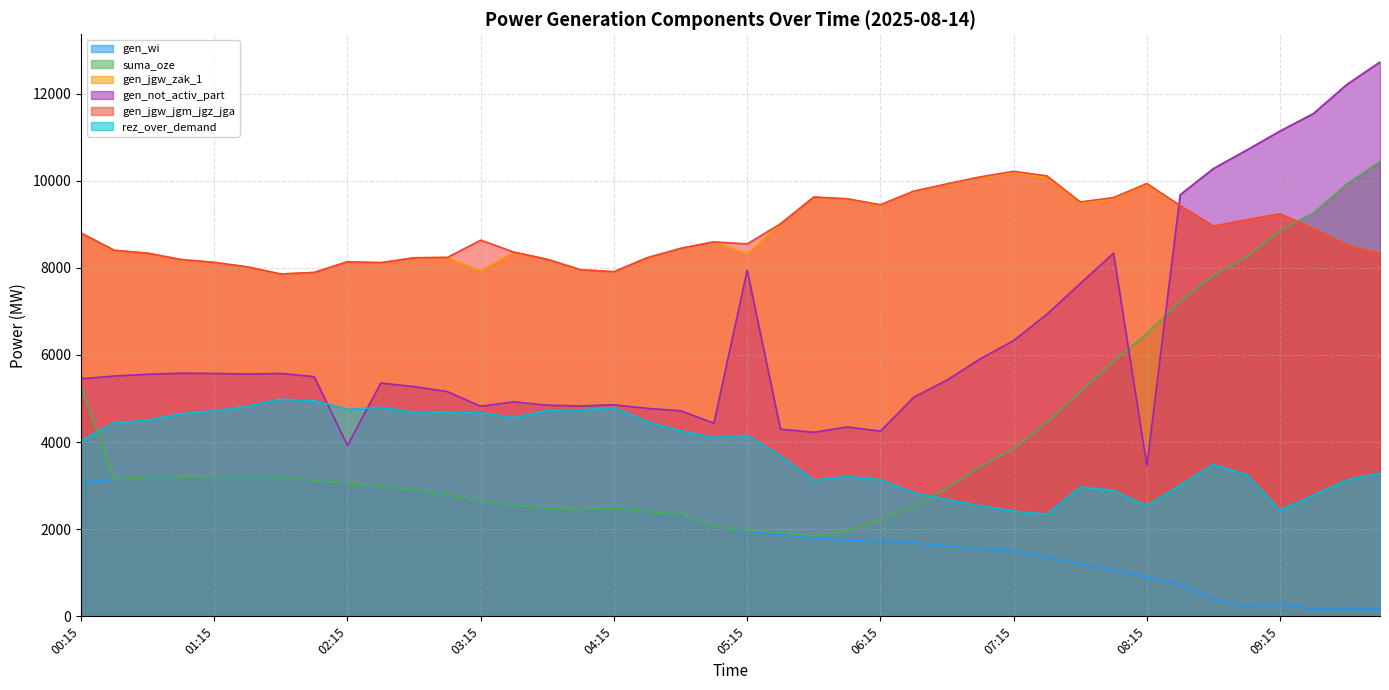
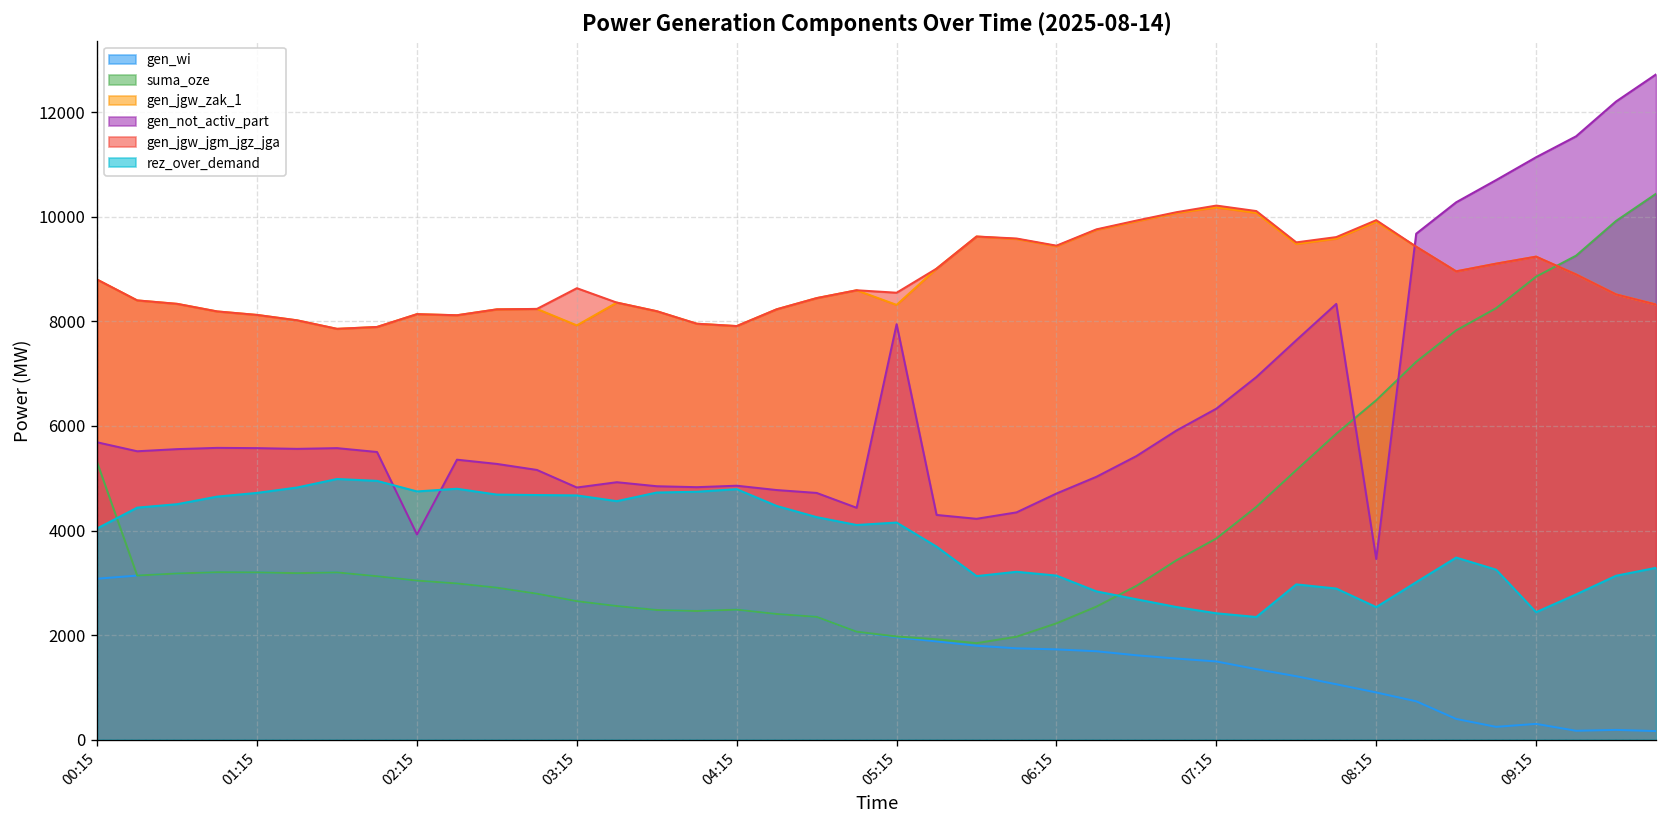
gen_not_activ_part, 00:15: 5500 -> 5700
gen_not_activ_part, 06:15: 4300 -> 4700
